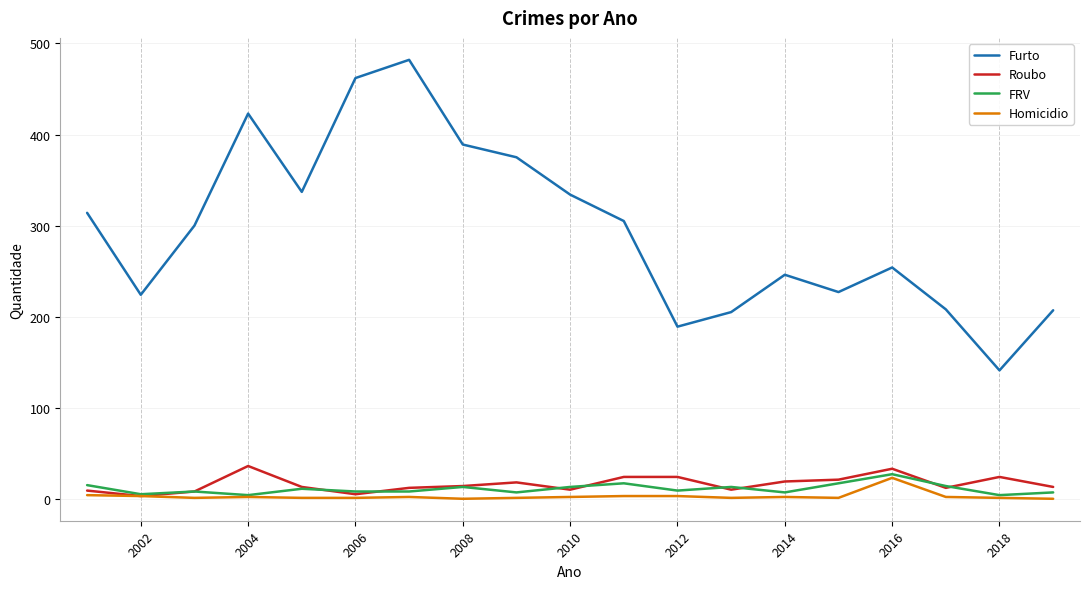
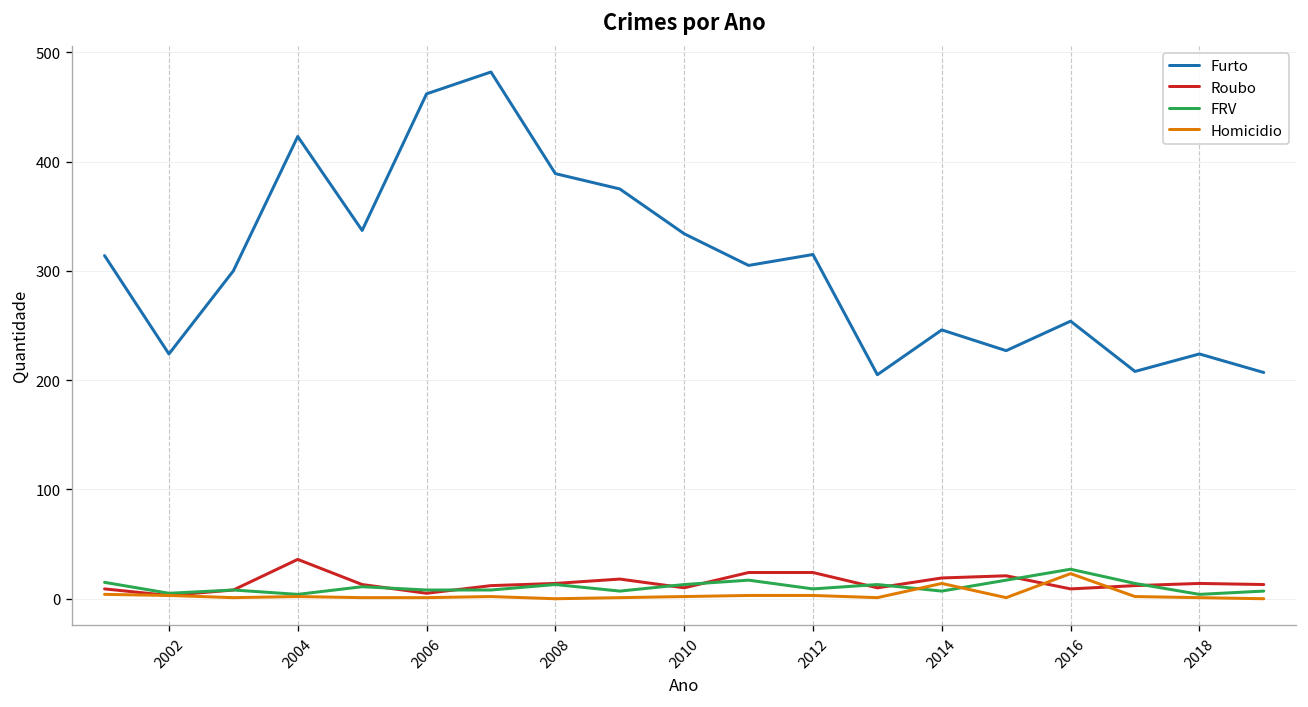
Furto, 2012: 190 -> 320
Homicidio, 2014: 0 -> 10
Roubo, 2016: 30 -> 10
Furto, 2018: 140 -> 220
Roubo, 2018: 20 -> 10
